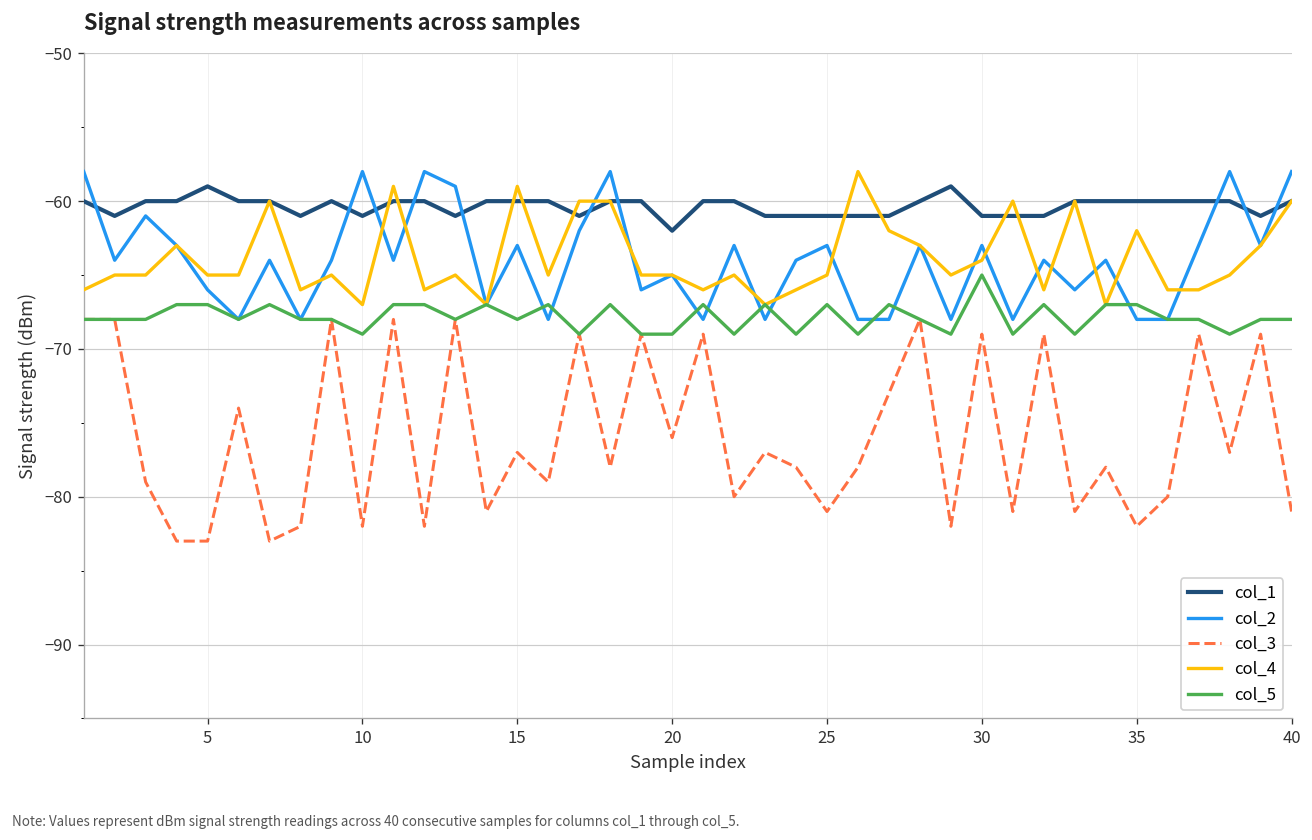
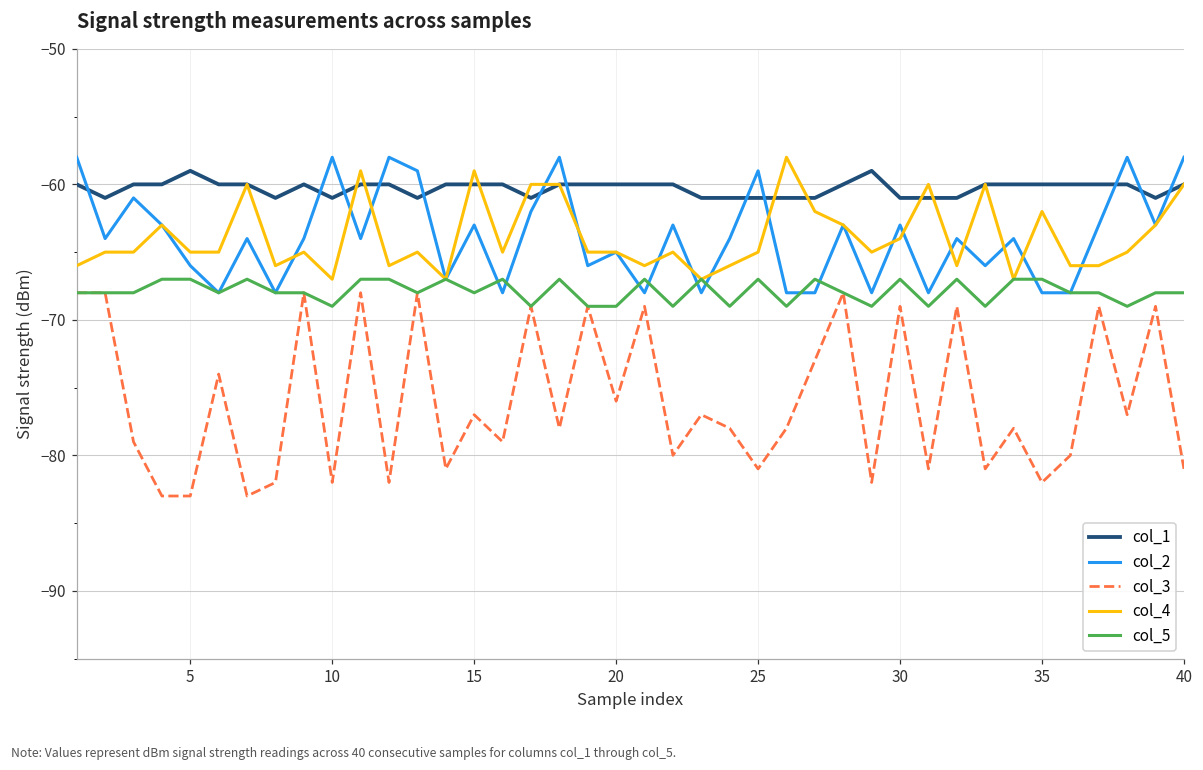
col_1, 20: -62 -> -60
col_2, 25: -63 -> -59
col_5, 30: -65 -> -67
